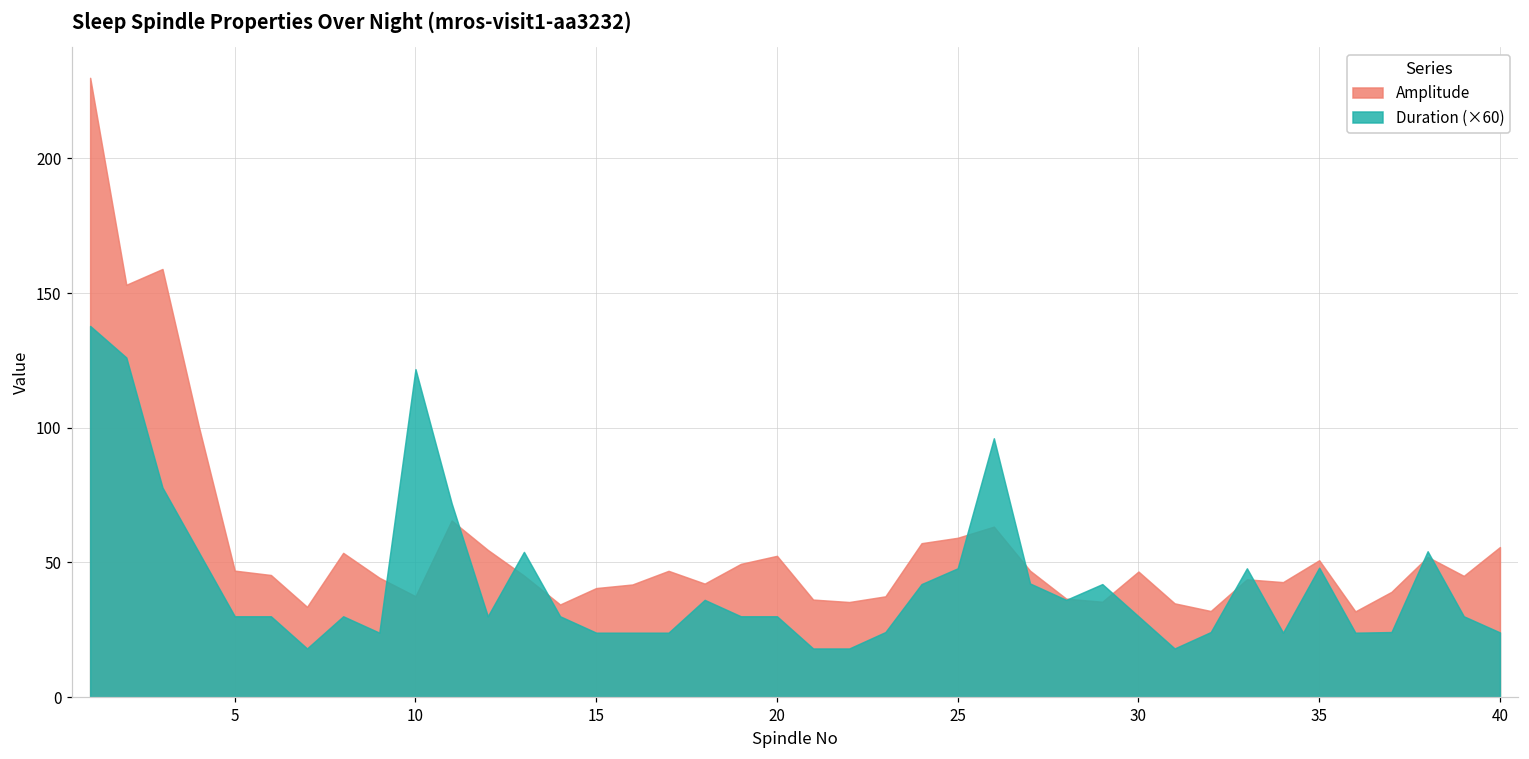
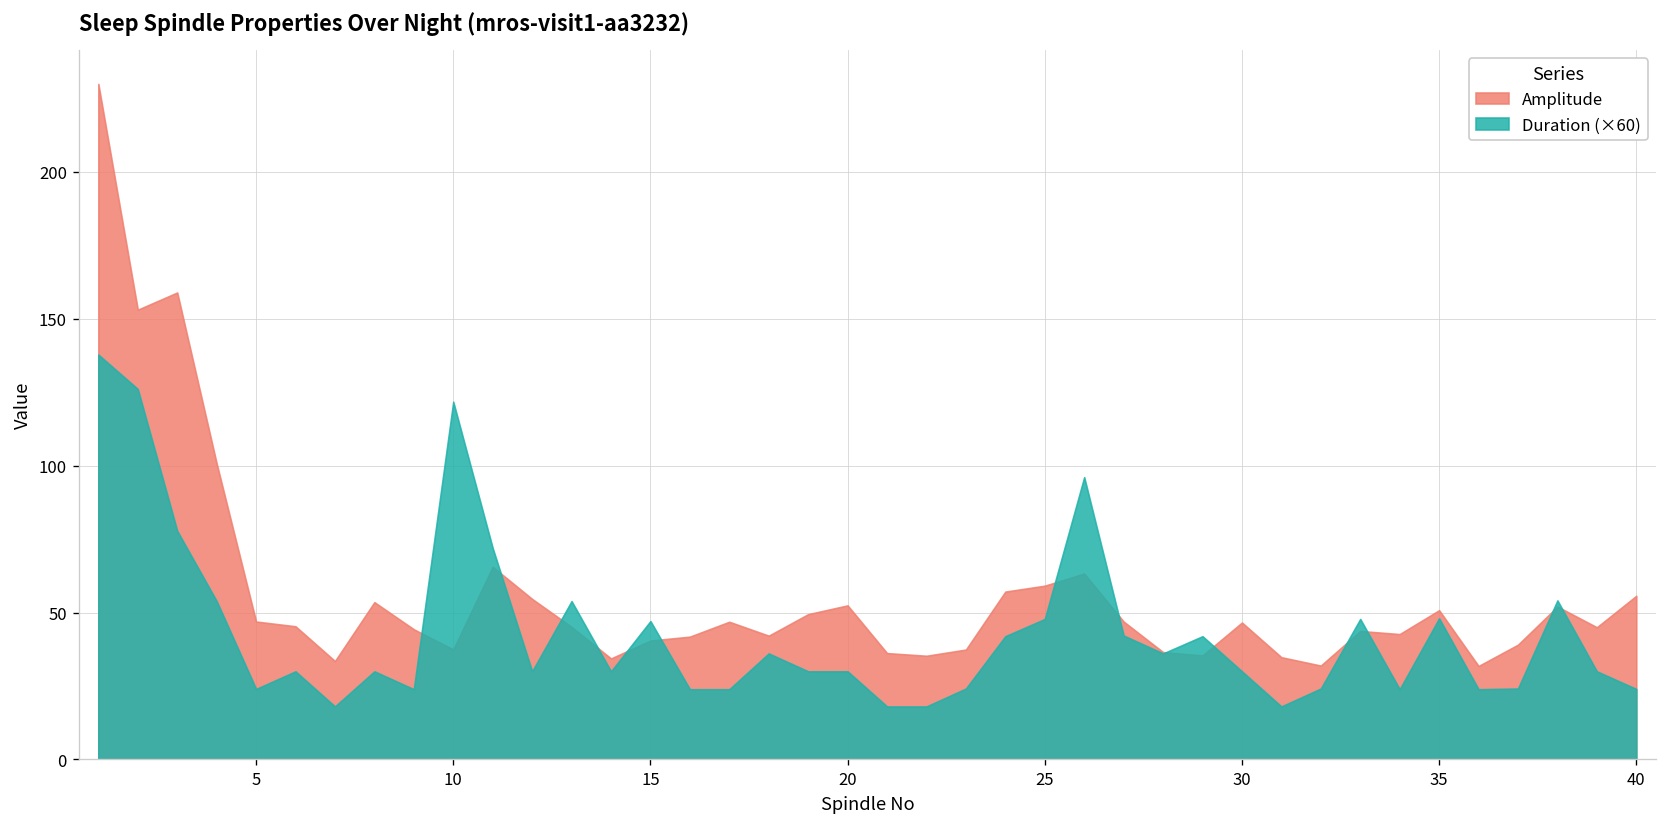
Duration (×60), 5: 30 -> 24
Duration (×60), 15: 24 -> 47
